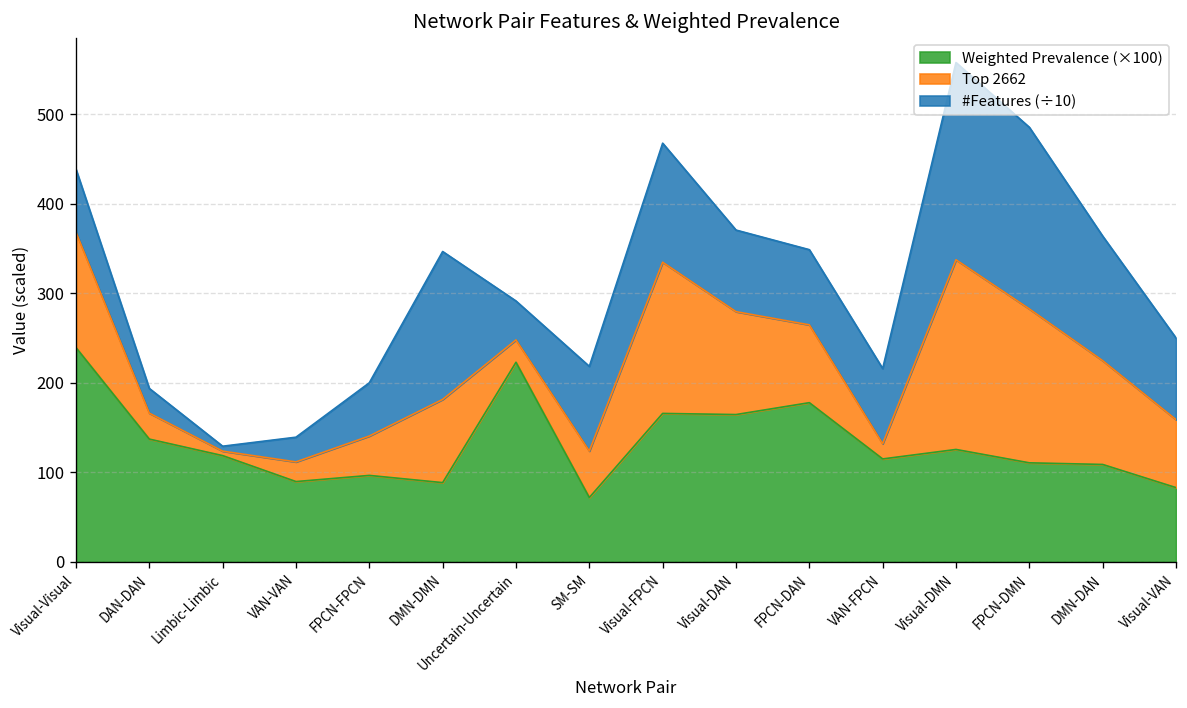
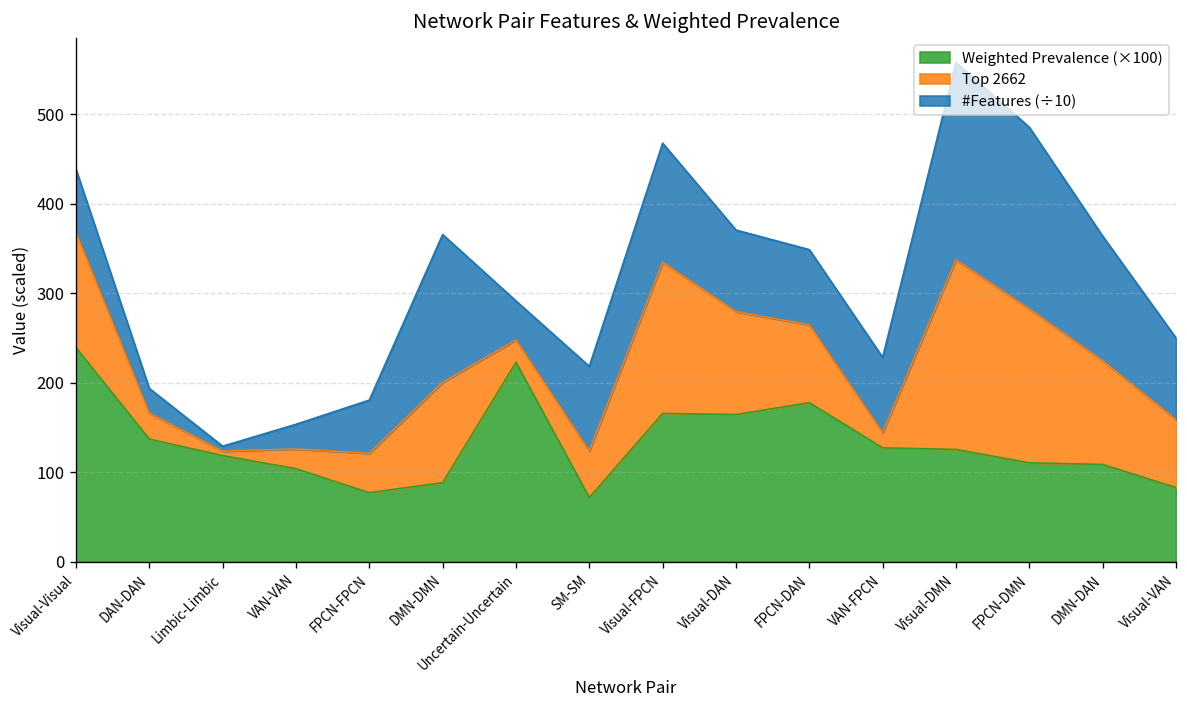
Weighted Prevalence (×100), VAN-VAN: 90 -> 100
Weighted Prevalence (×100), FPCN-FPCN: 100 -> 80
Top 2662, DMN-DMN: 90 -> 110
Weighted Prevalence (×100), VAN-FPCN: 110 -> 130
